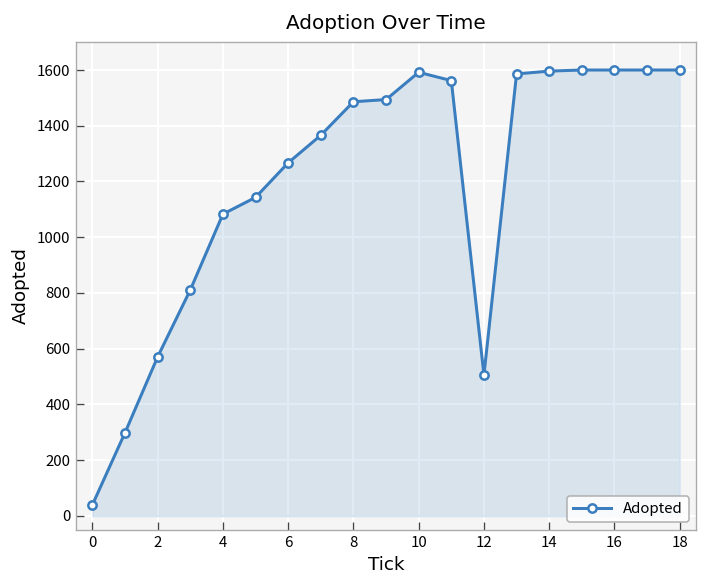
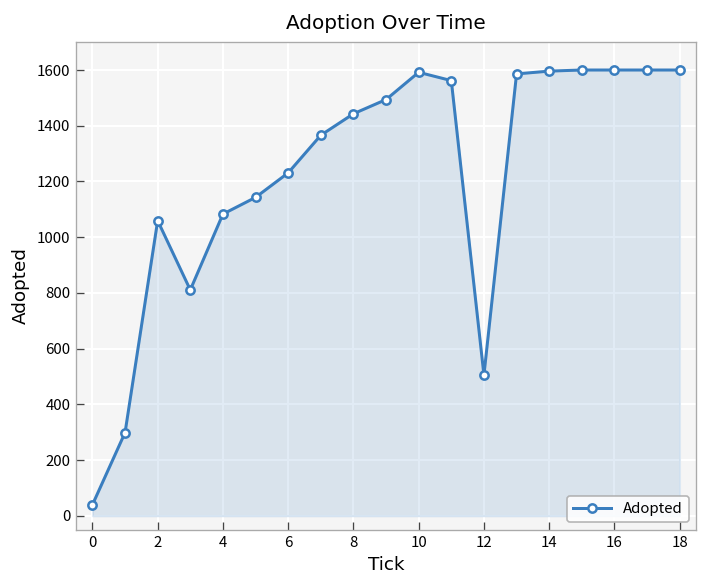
2: 570 -> 1060
6: 1270 -> 1230
8: 1490 -> 1440
